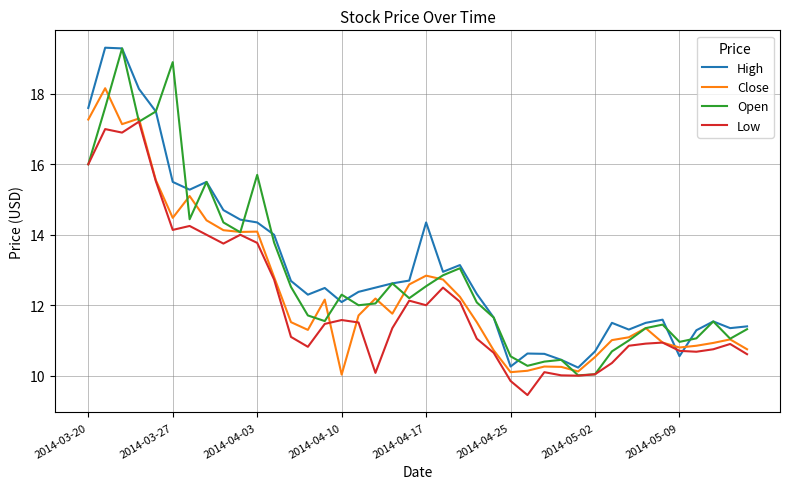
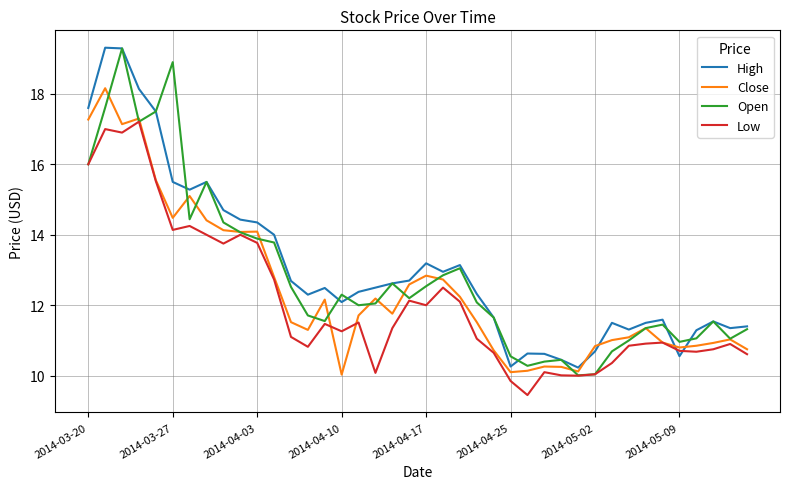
Open, 2014-04-03: 15.7 -> 13.9
Low, 2014-04-10: 11.6 -> 11.3
High, 2014-04-17: 14.4 -> 13.2
Close, 2014-05-02: 10.5 -> 10.8
